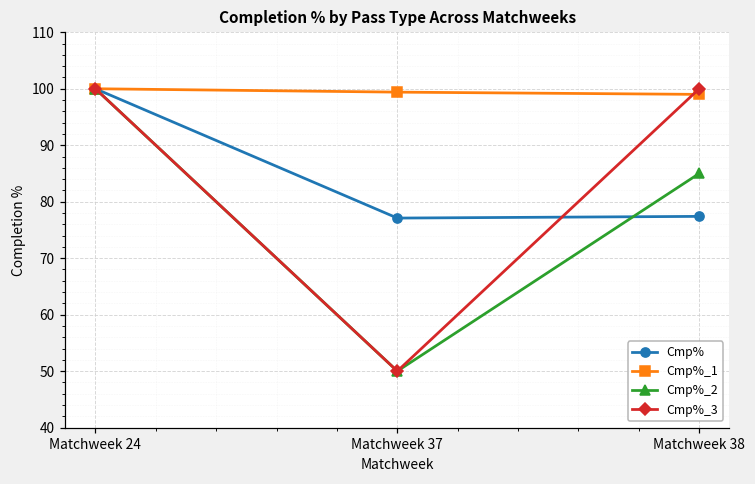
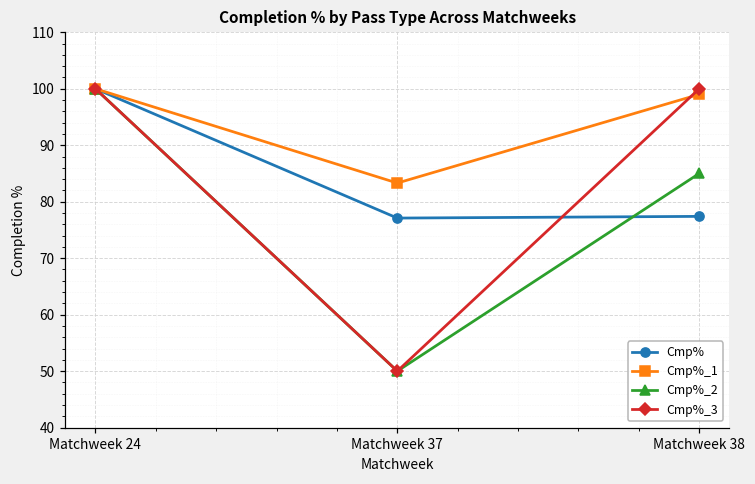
Cmp%_1, Matchweek 37: 99 -> 83
